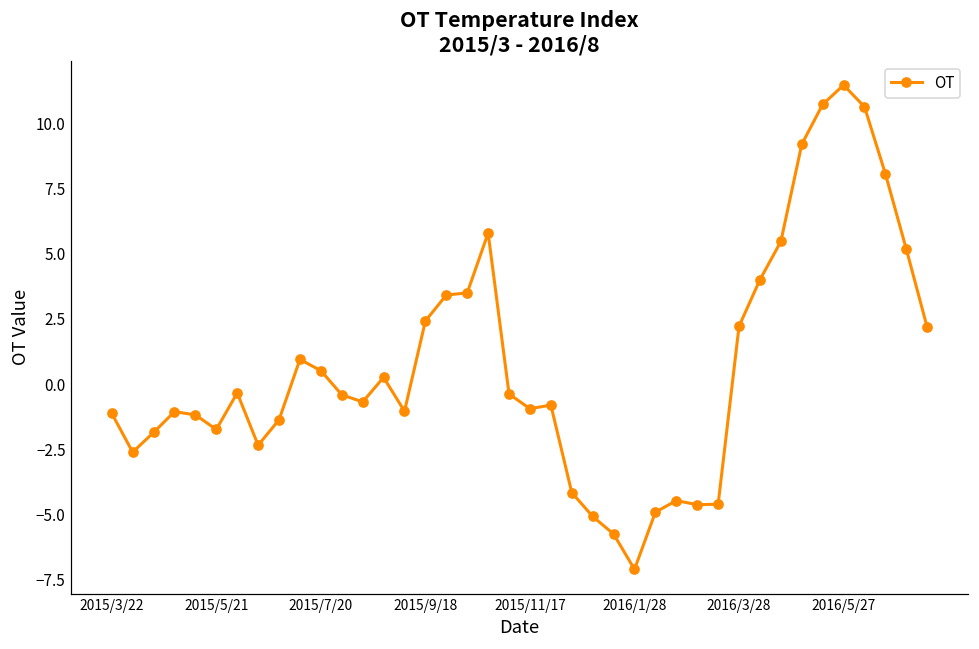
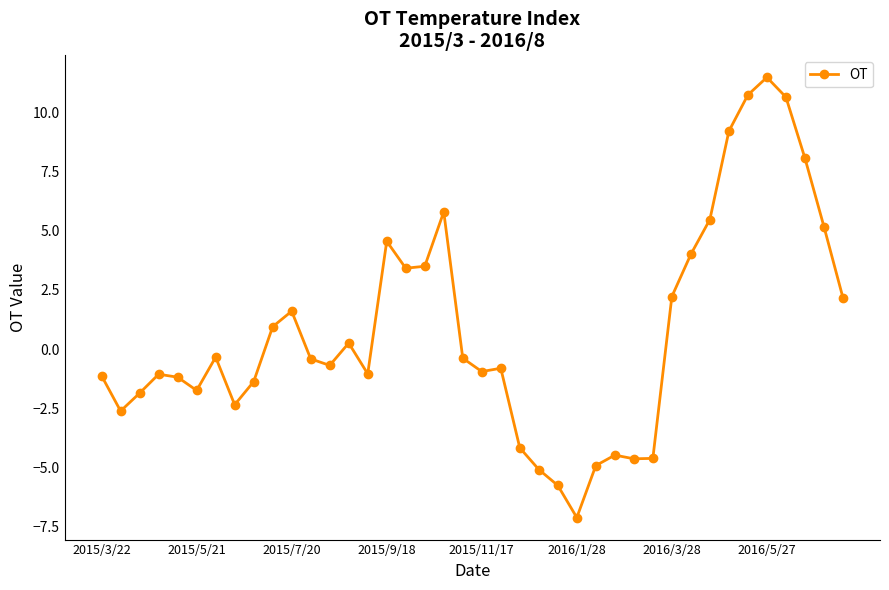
2015/7/20: 0.5 -> 1.6
2015/9/18: 2.4 -> 4.6
